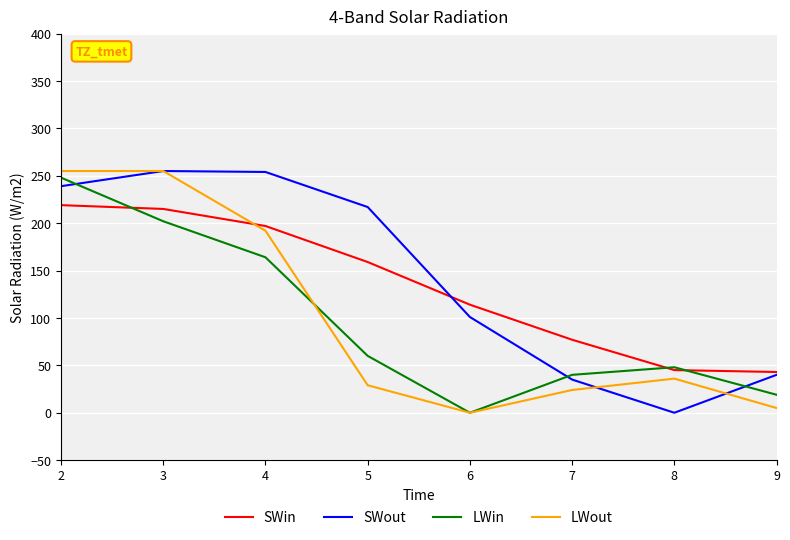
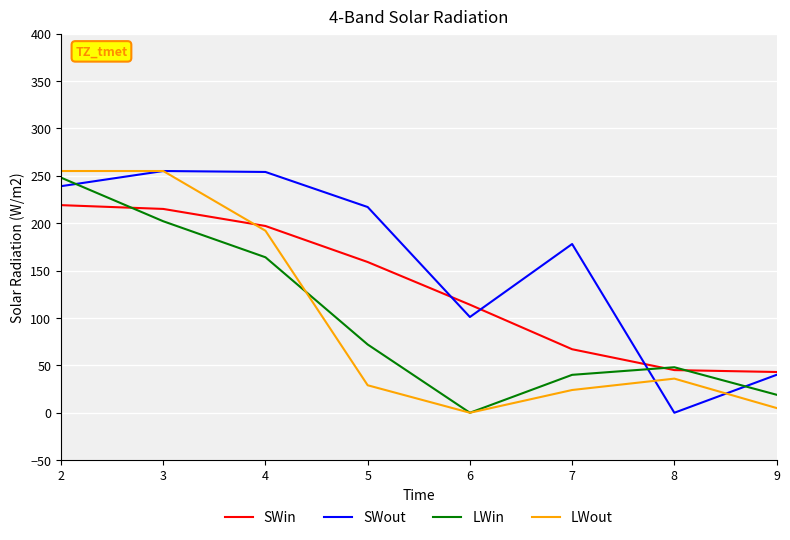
LWin, 5: 60 -> 70
SWin, 7: 80 -> 70
SWout, 7: 40 -> 180
